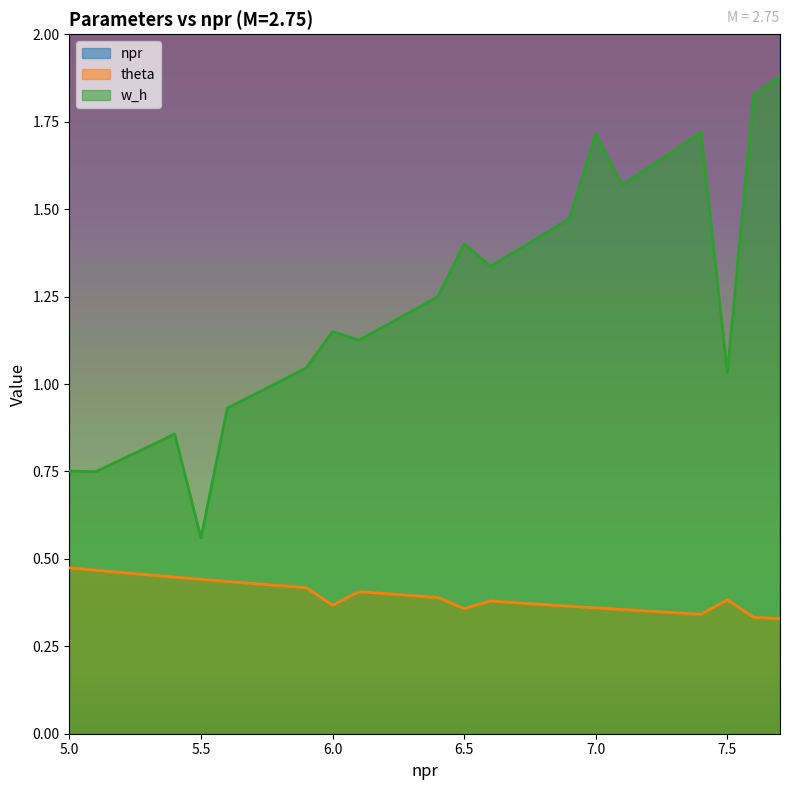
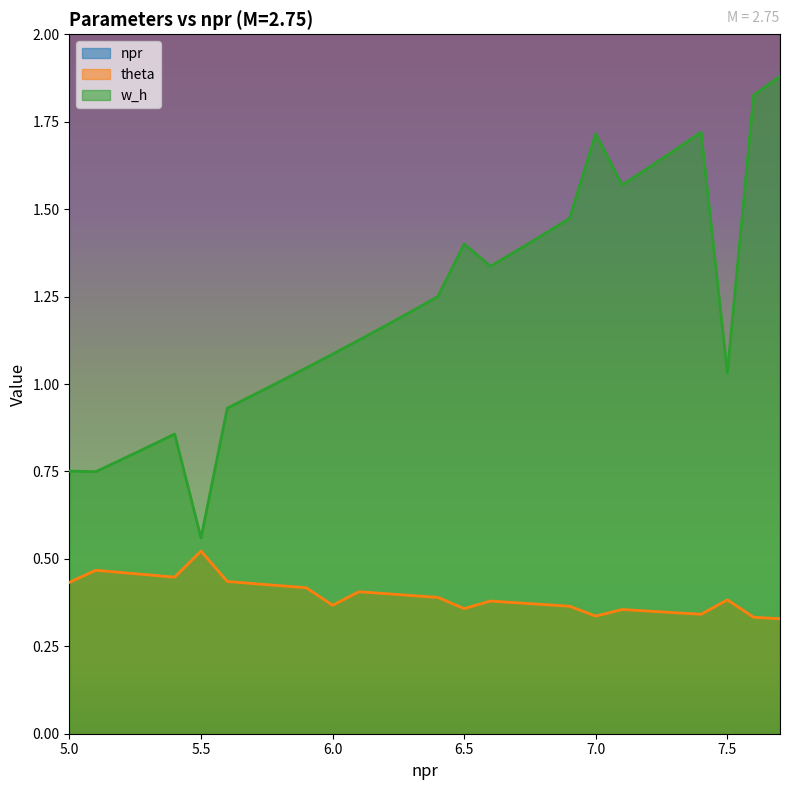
theta, 5.0: 0.47 -> 0.43
theta, 5.5: 0.44 -> 0.52
w_h, 6.0: 1.15 -> 1.09
theta, 7.0: 0.36 -> 0.34
